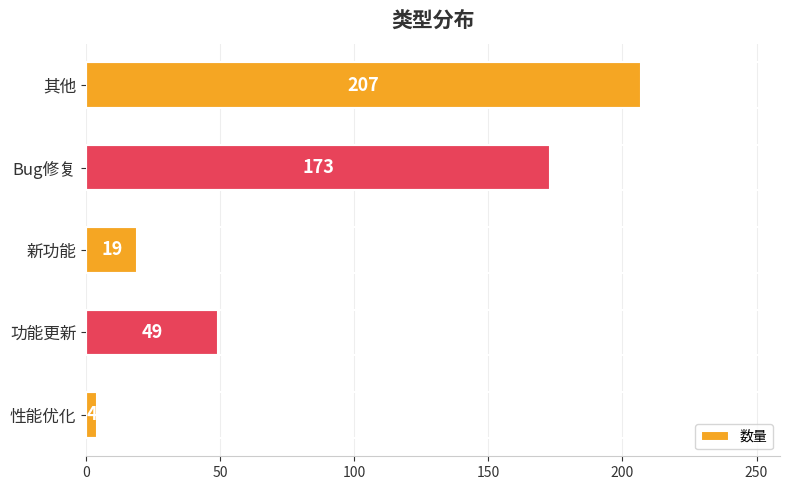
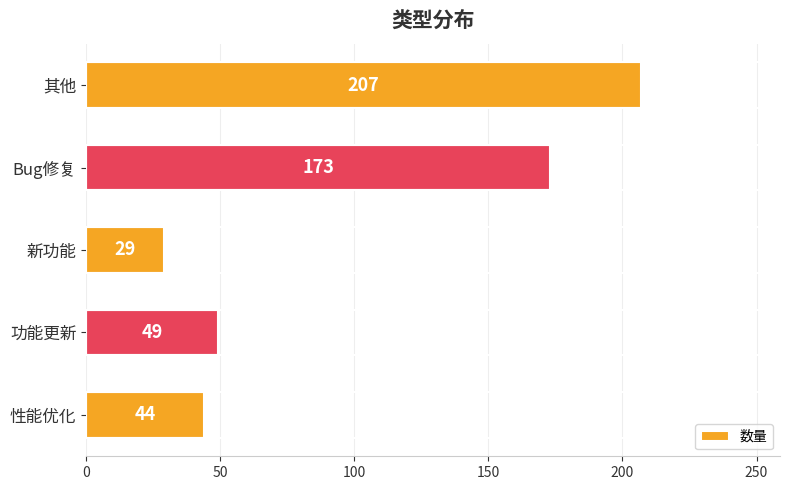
新功能: 19 -> 29
性能优化: 4 -> 44
